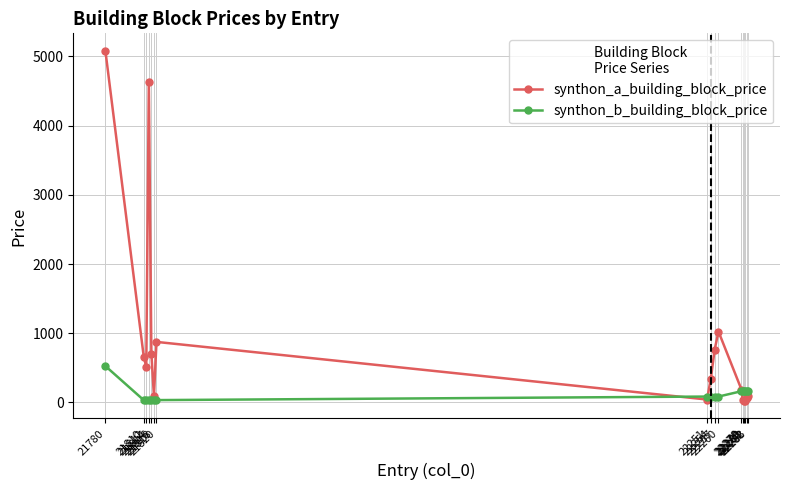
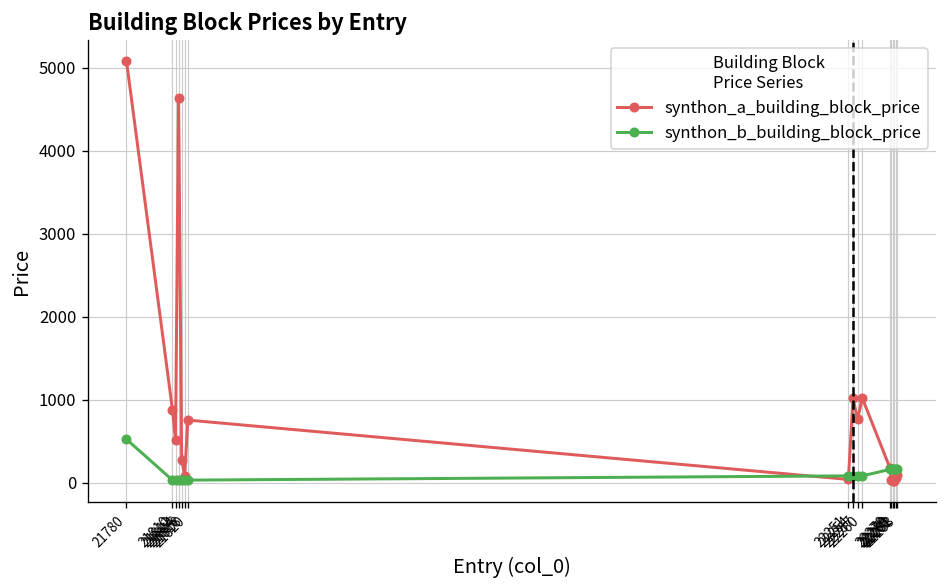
synthon_a_building_block_price, 21810: 700 -> 900
synthon_a_building_block_price, 21816: 700 -> 300
synthon_a_building_block_price, 21820: 900 -> 800
synthon_a_building_block_price, 22254: 300 -> 1000
